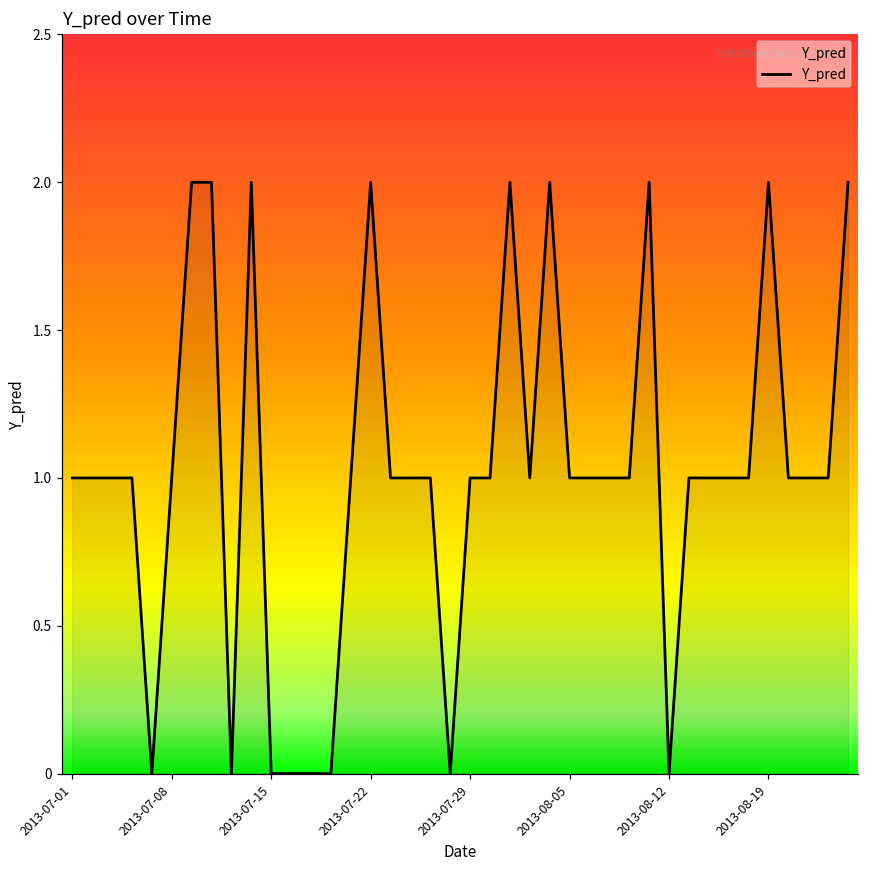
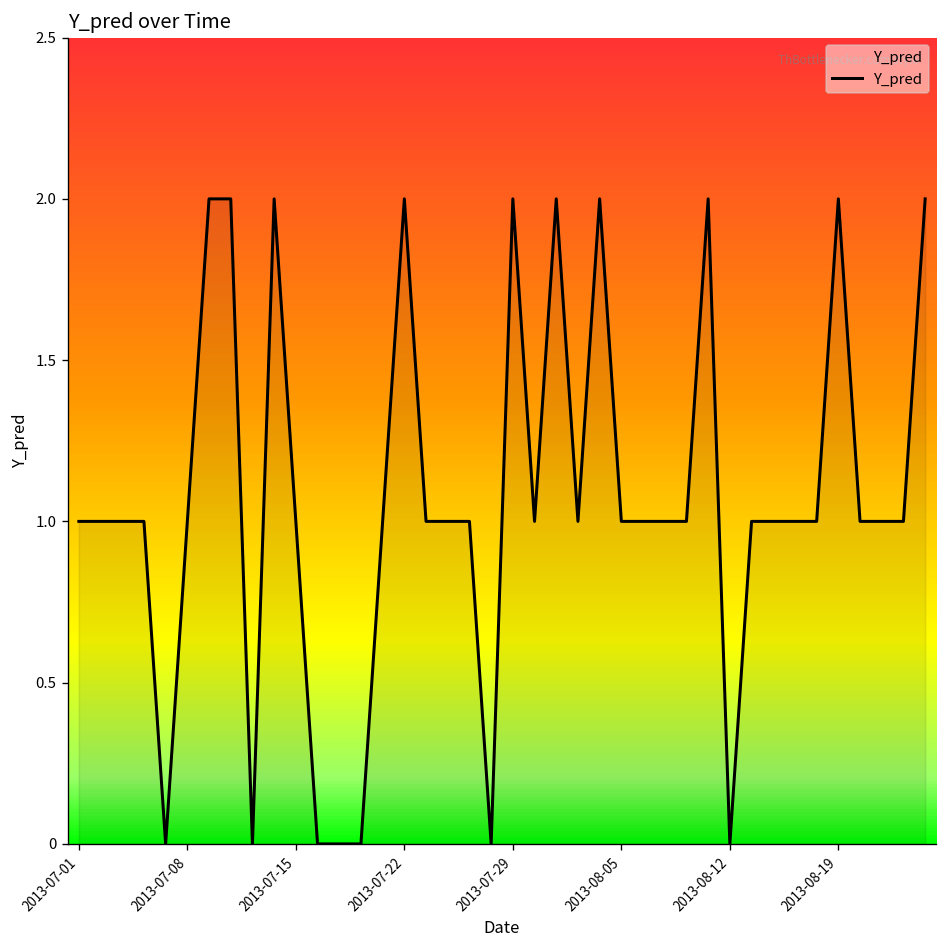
2013-07-15: 0 -> 1
2013-07-29: 1 -> 2
